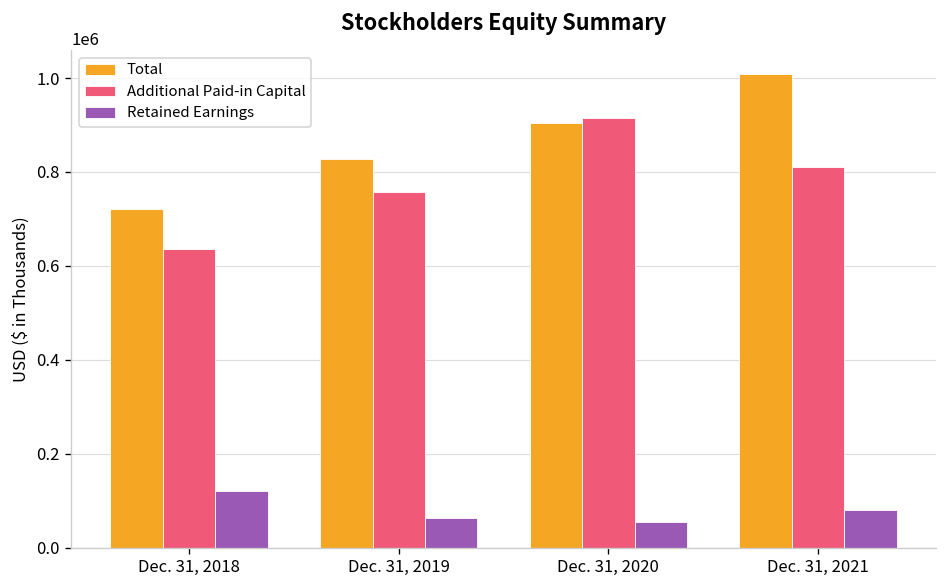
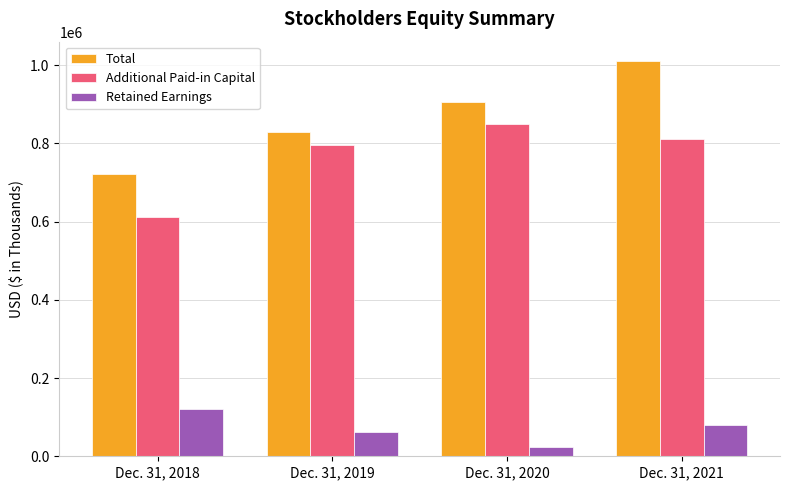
Additional Paid-in Capital, Dec. 31, 2018: 640000 -> 610000
Additional Paid-in Capital, Dec. 31, 2019: 760000 -> 800000
Additional Paid-in Capital, Dec. 31, 2020: 920000 -> 850000
Retained Earnings, Dec. 31, 2020: 50000 -> 20000
